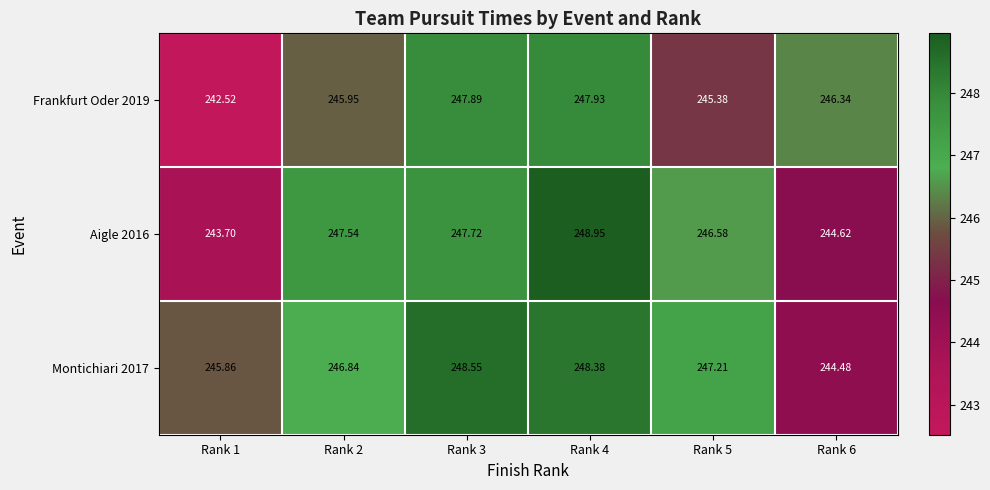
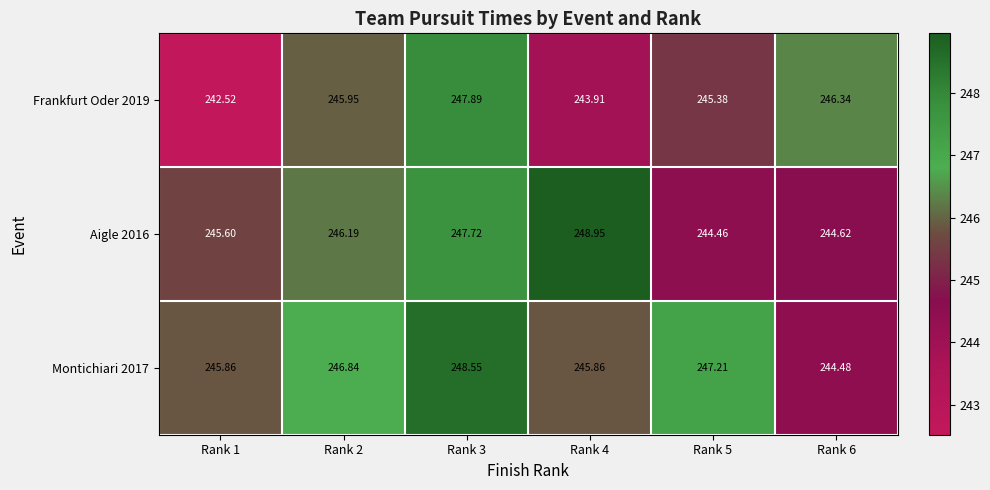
Frankfurt Oder 2019, Rank 4: 247.93 -> 243.91
Aigle 2016, Rank 1: 243.70 -> 245.60
Aigle 2016, Rank 2: 247.54 -> 246.19
Aigle 2016, Rank 5: 246.58 -> 244.46
Montichiari 2017, Rank 4: 248.38 -> 245.86
